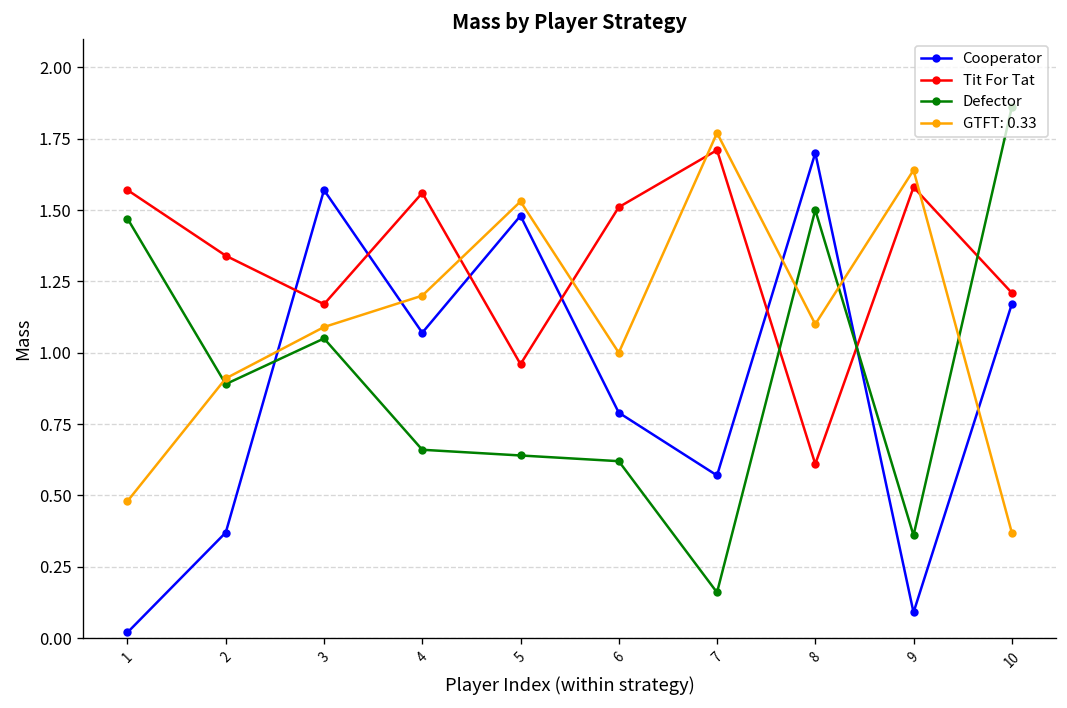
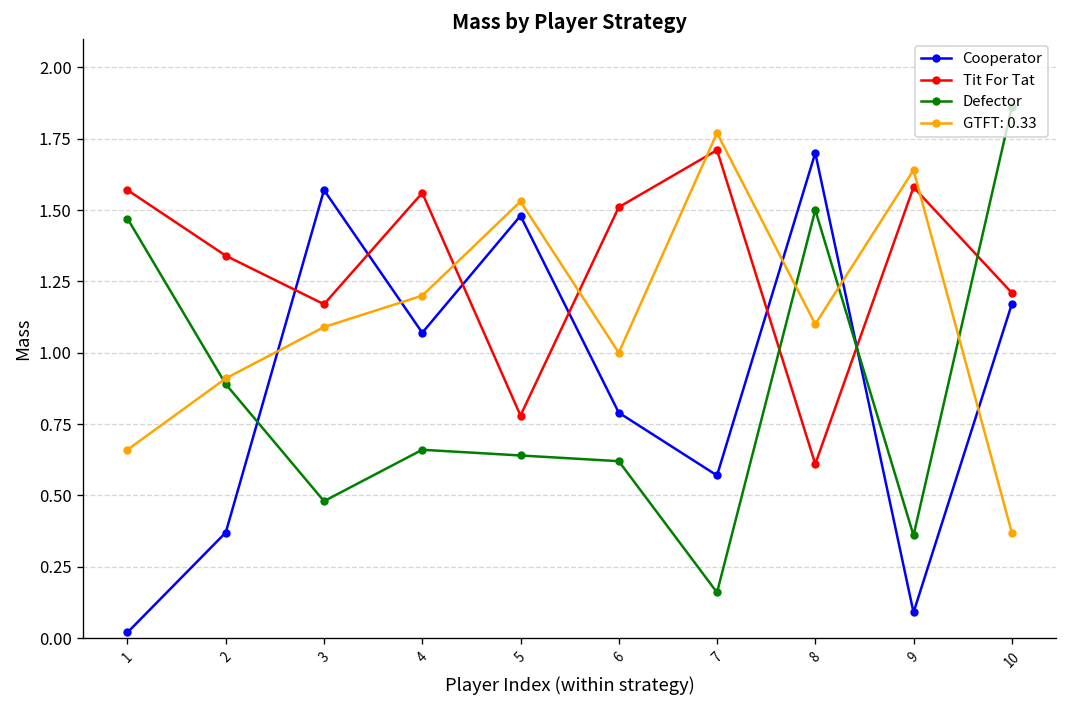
GTFT: 0.33, 1: 0.48 -> 0.66
Defector, 3: 1.05 -> 0.48
Tit For Tat, 5: 0.96 -> 0.78
